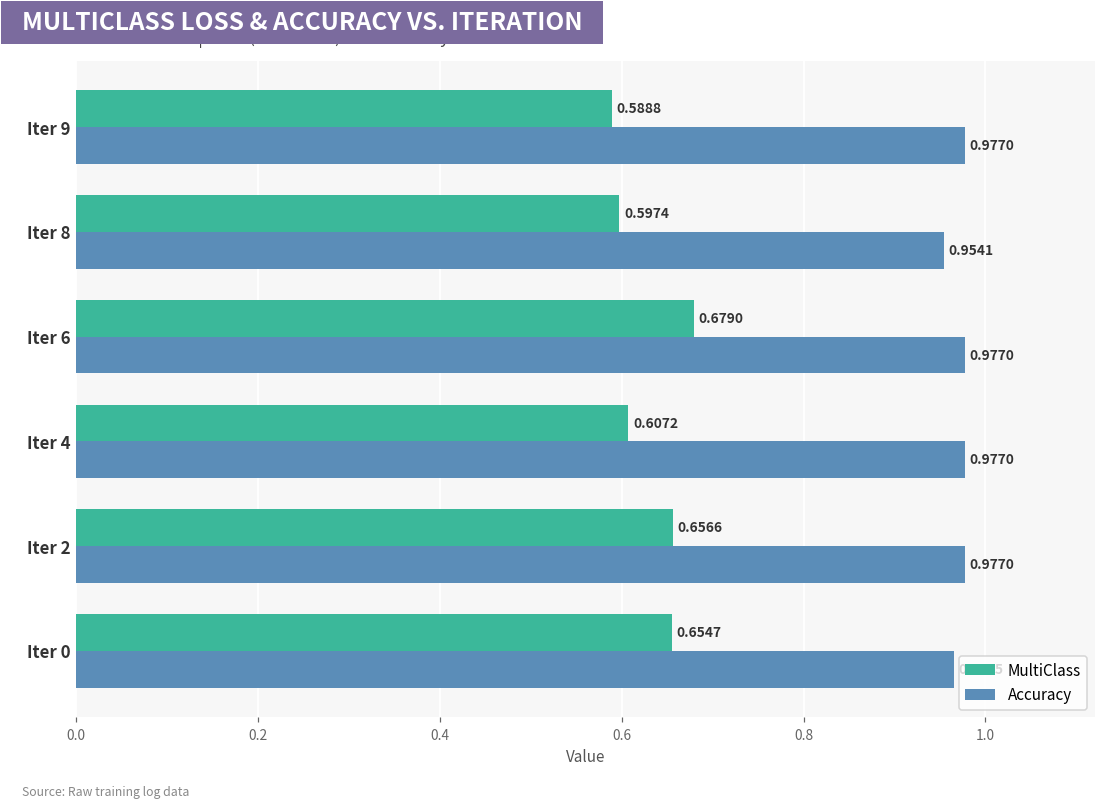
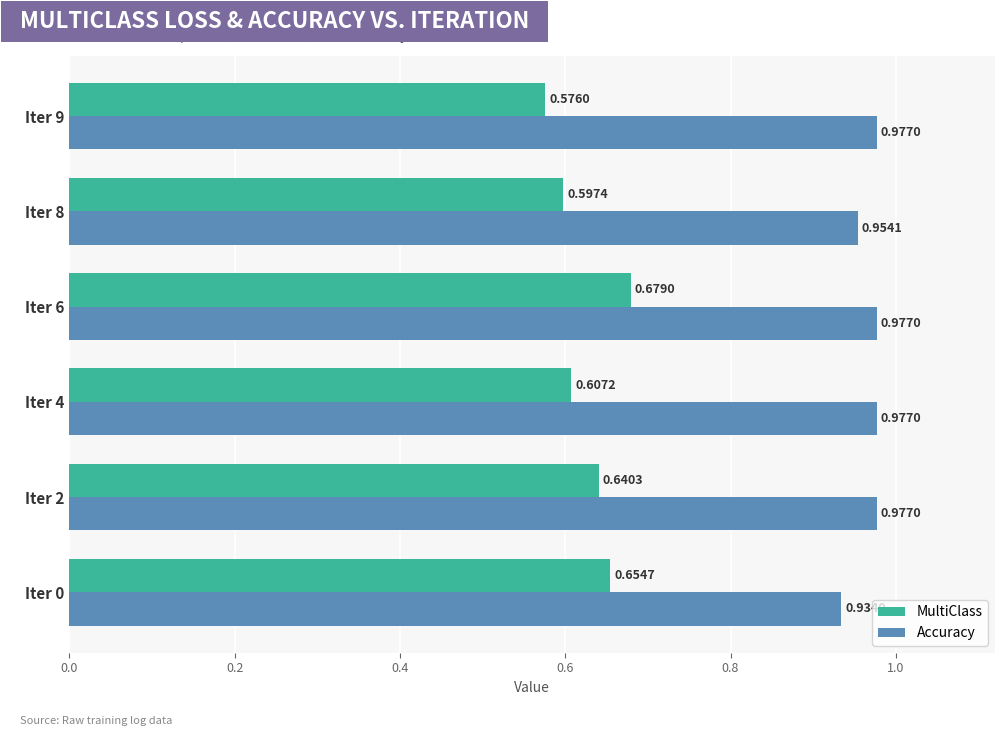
MultiClass, Iter 9: 0.5888 -> 0.5760
MultiClass, Iter 2: 0.6566 -> 0.6403
Accuracy, Iter 0: 0.97 -> 0.93
